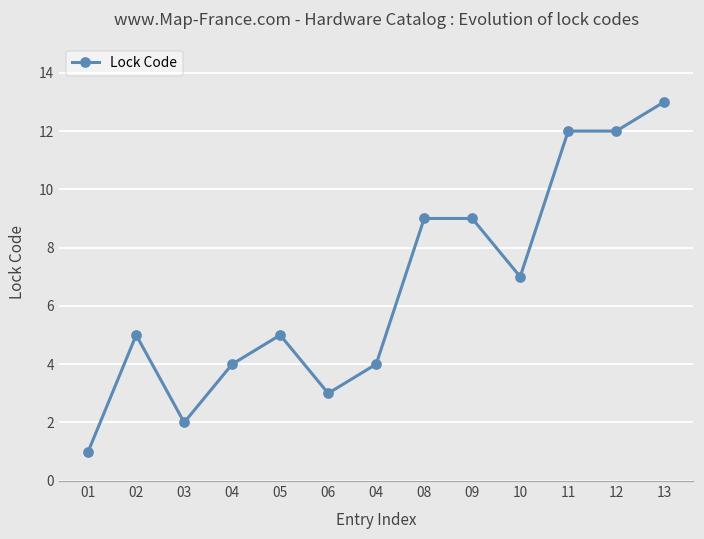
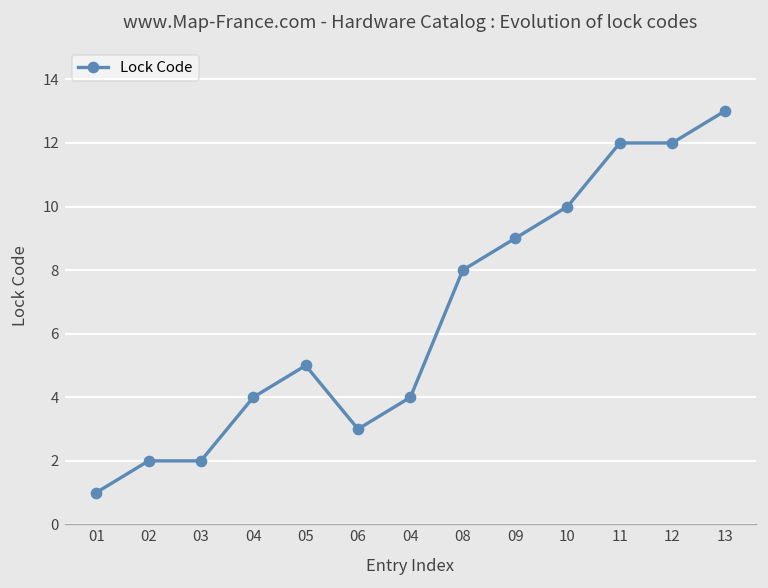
02: 5 -> 2
08: 9 -> 8
10: 7 -> 10
